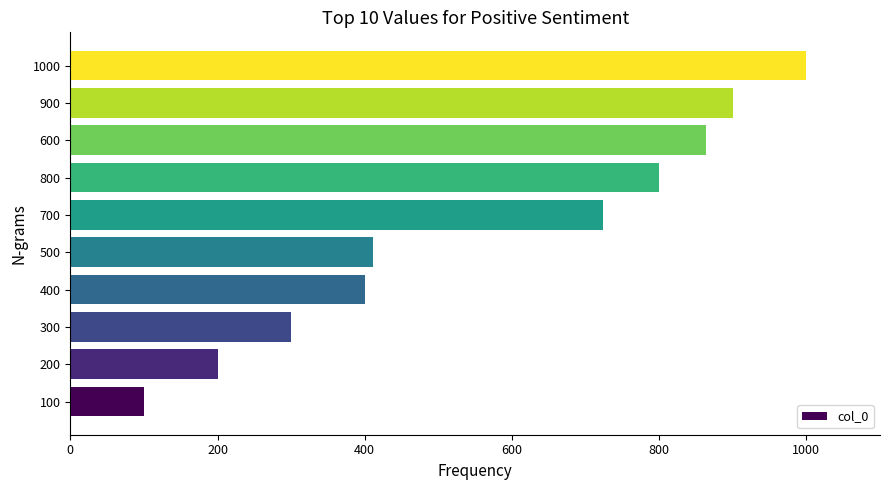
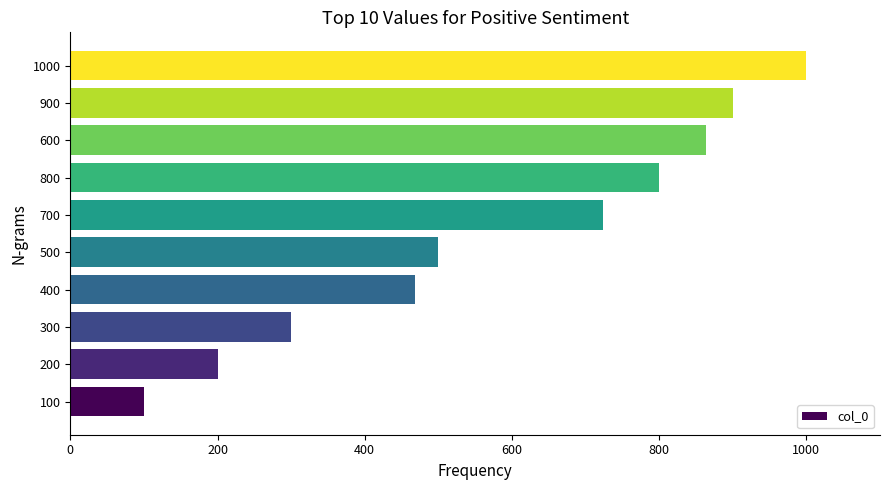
500: 410 -> 500
400: 400 -> 470
